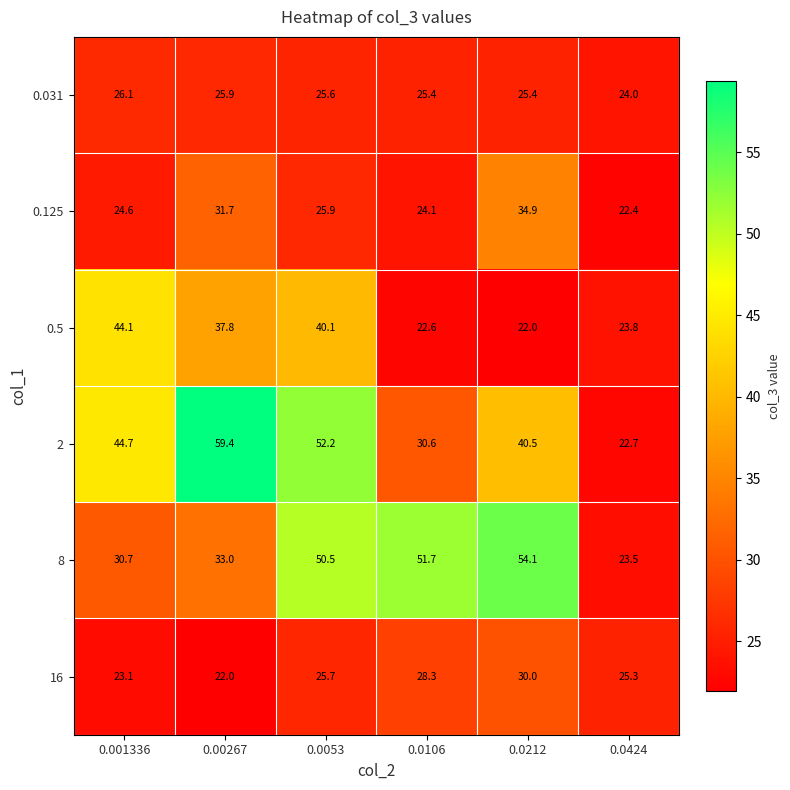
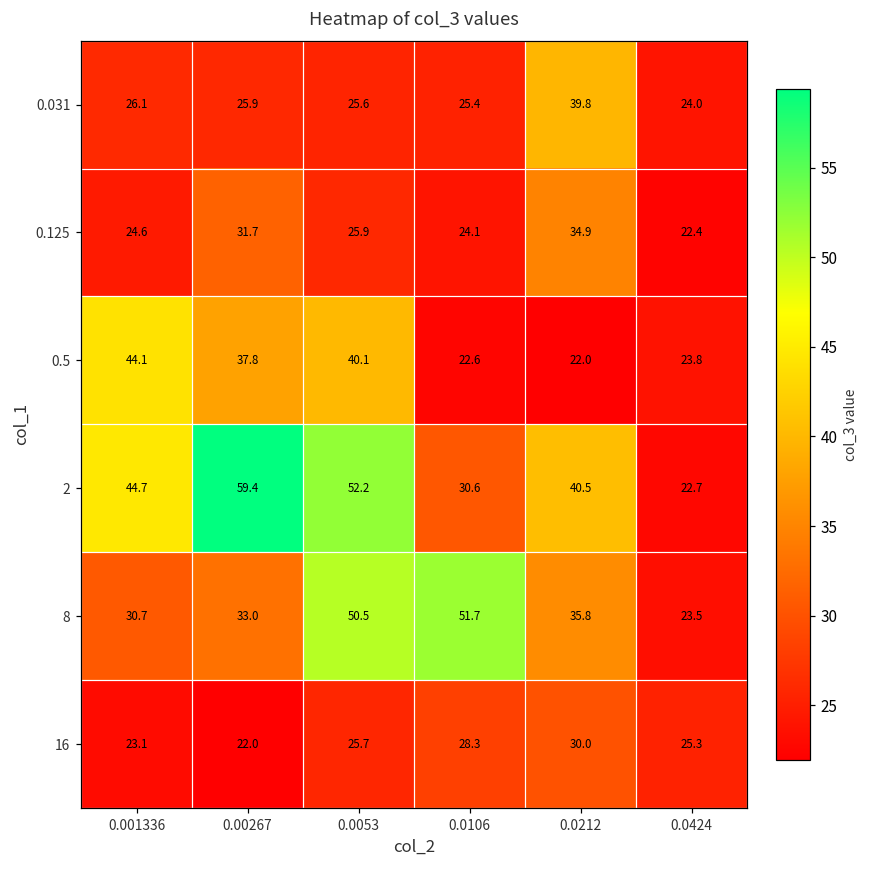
0.031, 0.0212: 25.4 -> 39.8
8, 0.0212: 54.1 -> 35.8
